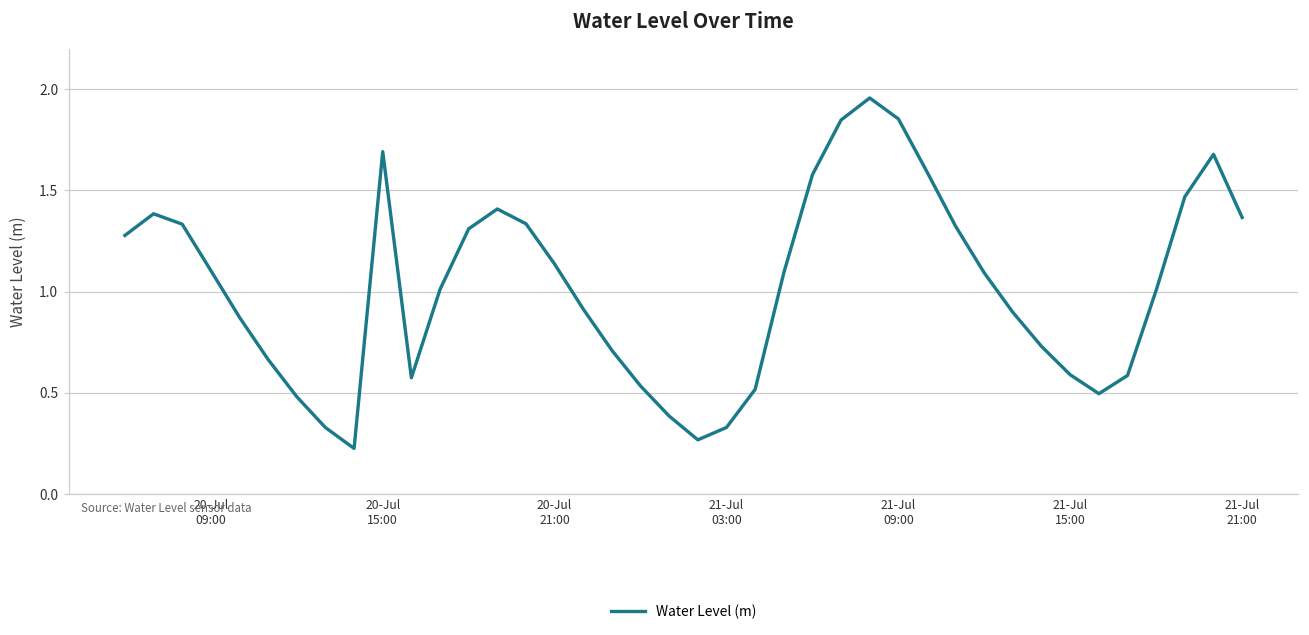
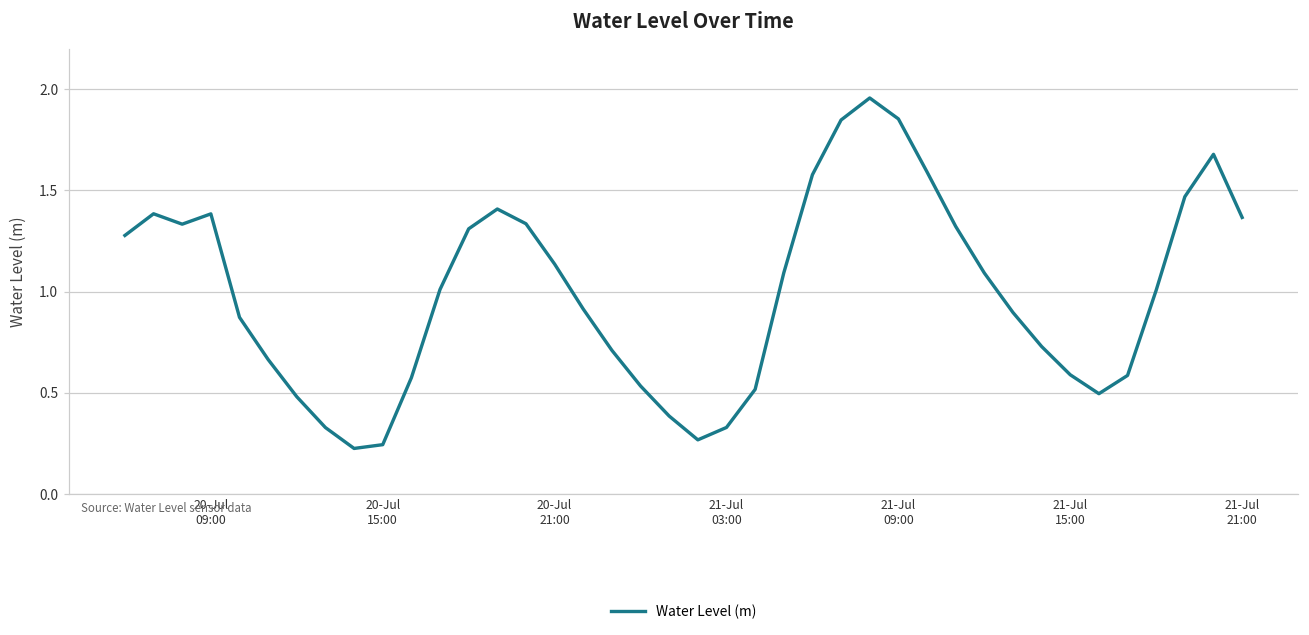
20-Jul 09:00: 1.10 -> 1.38
20-Jul 15:00: 1.69 -> 0.24
